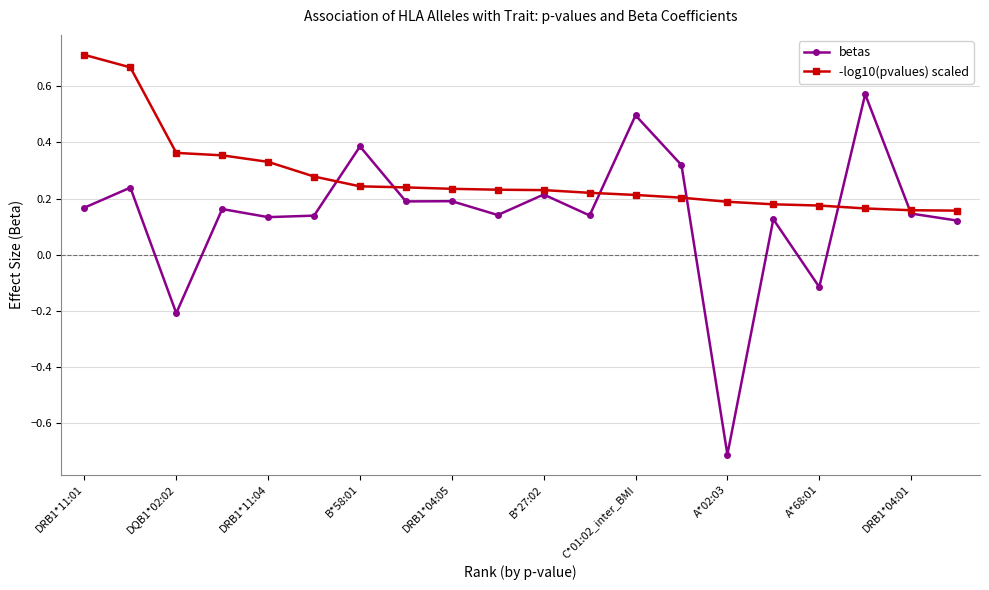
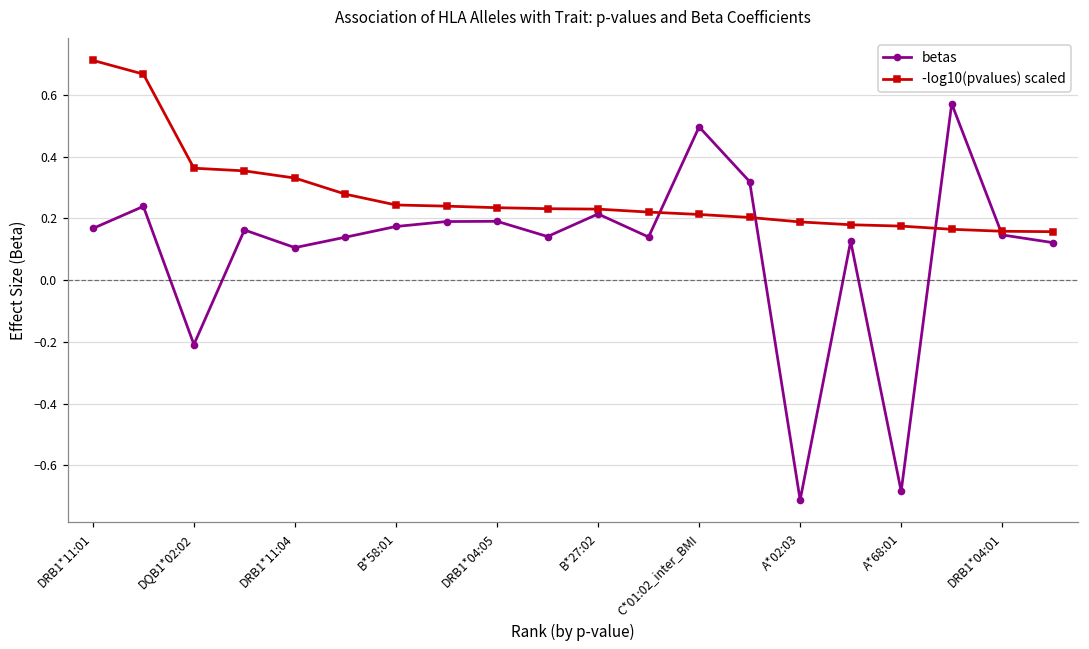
betas, DRB1*11:04: 0.13 -> 0.11
betas, B*58:01: 0.39 -> 0.17
betas, A*68:01: -0.12 -> -0.68
